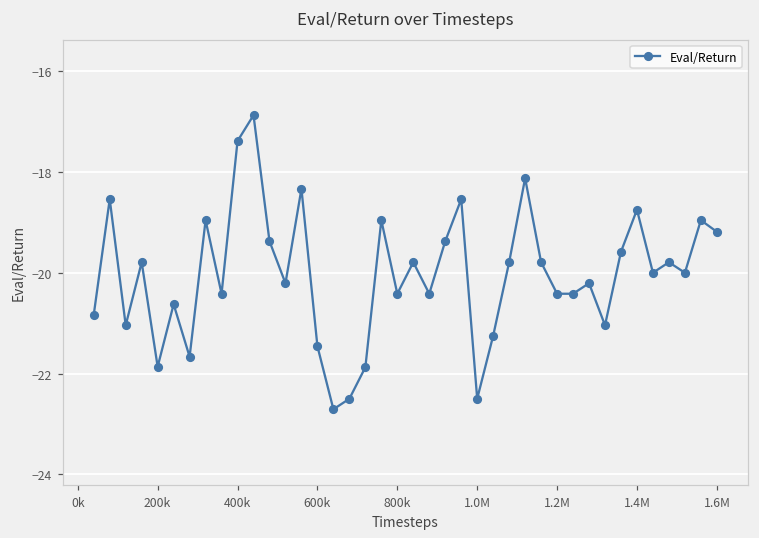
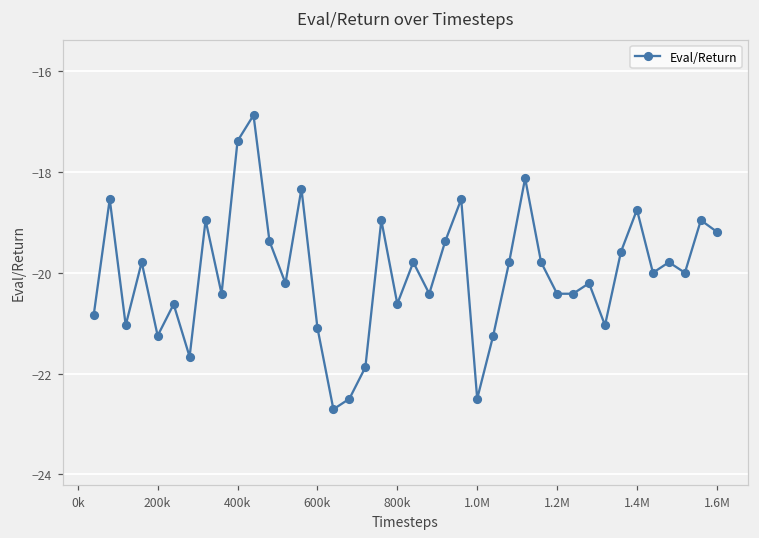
200k: -21.9 -> -21.3
600k: -21.5 -> -21.1
800k: -20.4 -> -20.6
